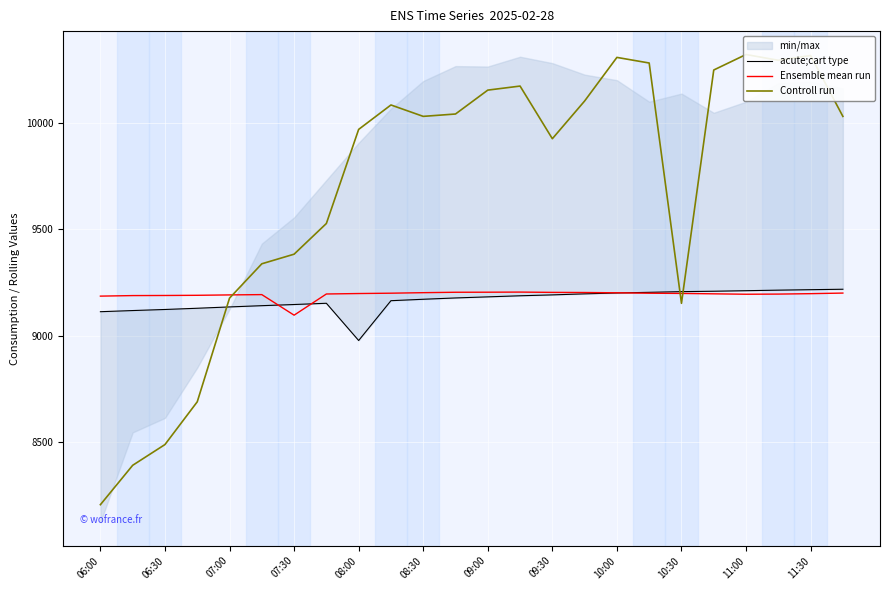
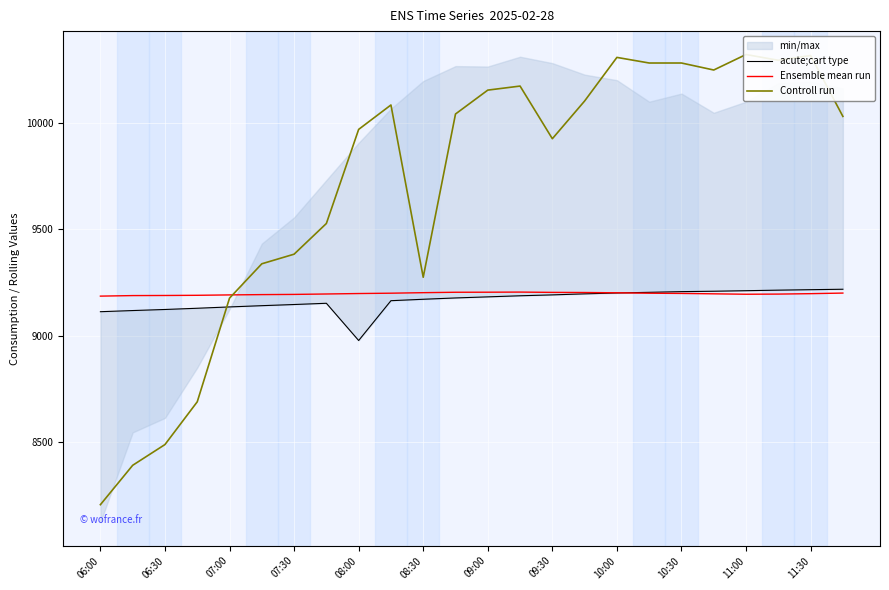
Ensemble mean run, 07:30: 9100 -> 9190
Controll run, 08:30: 10030 -> 9270
Controll run, 10:30: 9150 -> 10280
